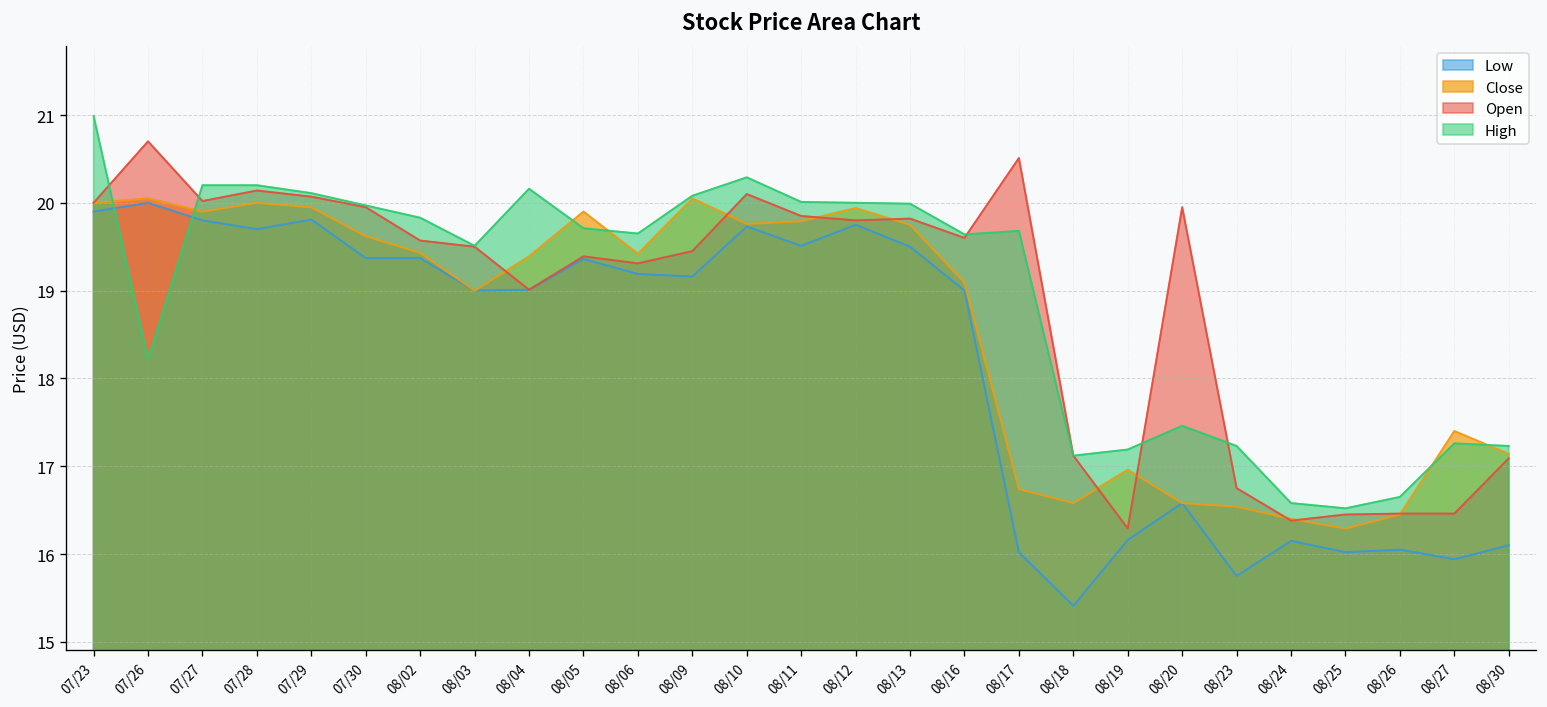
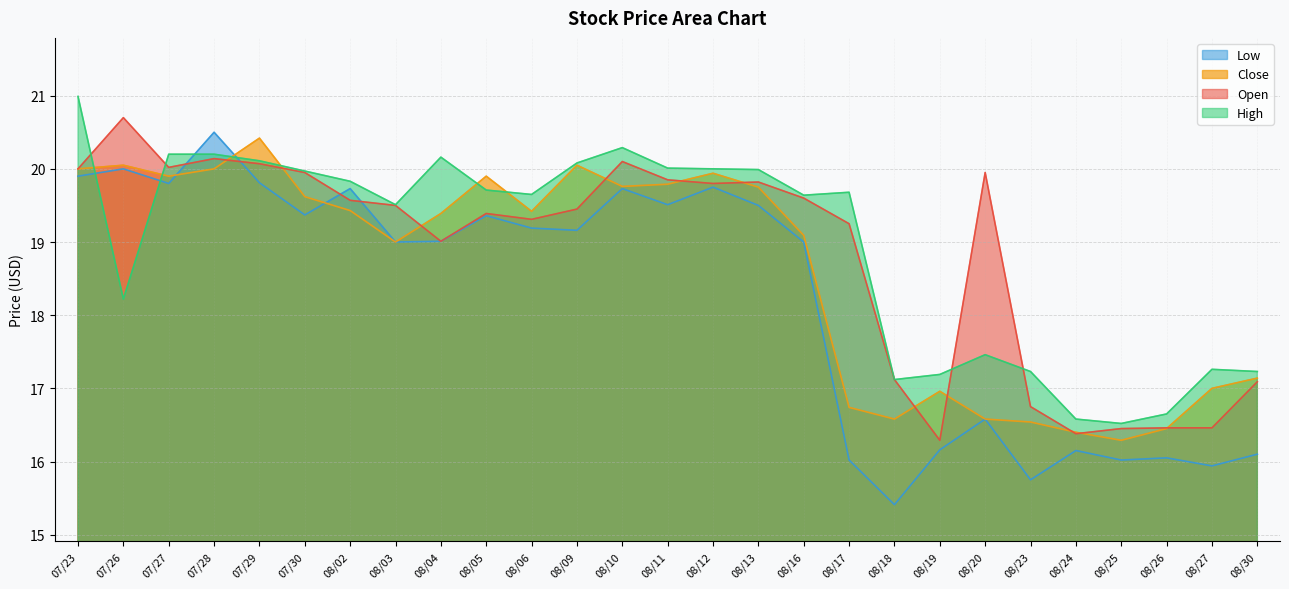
Low, 07/28: 19.7 -> 20.5
Close, 07/29: 20.0 -> 20.4
Low, 08/02: 19.4 -> 19.7
Open, 08/17: 20.5 -> 19.3
Close, 08/27: 17.4 -> 17.0
